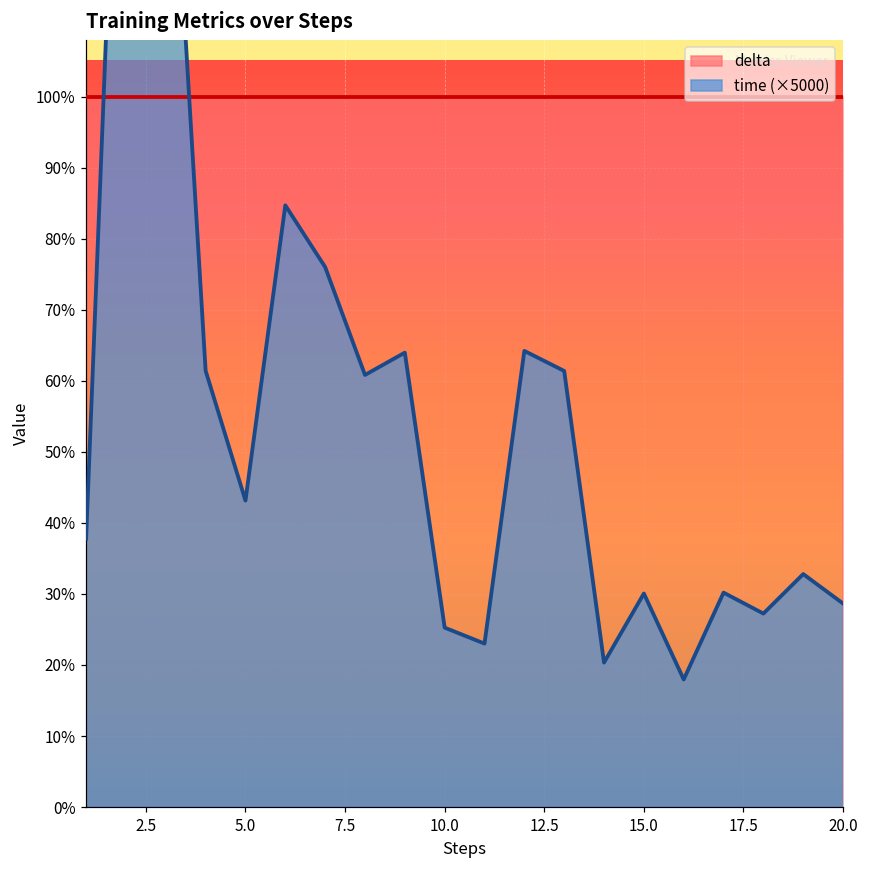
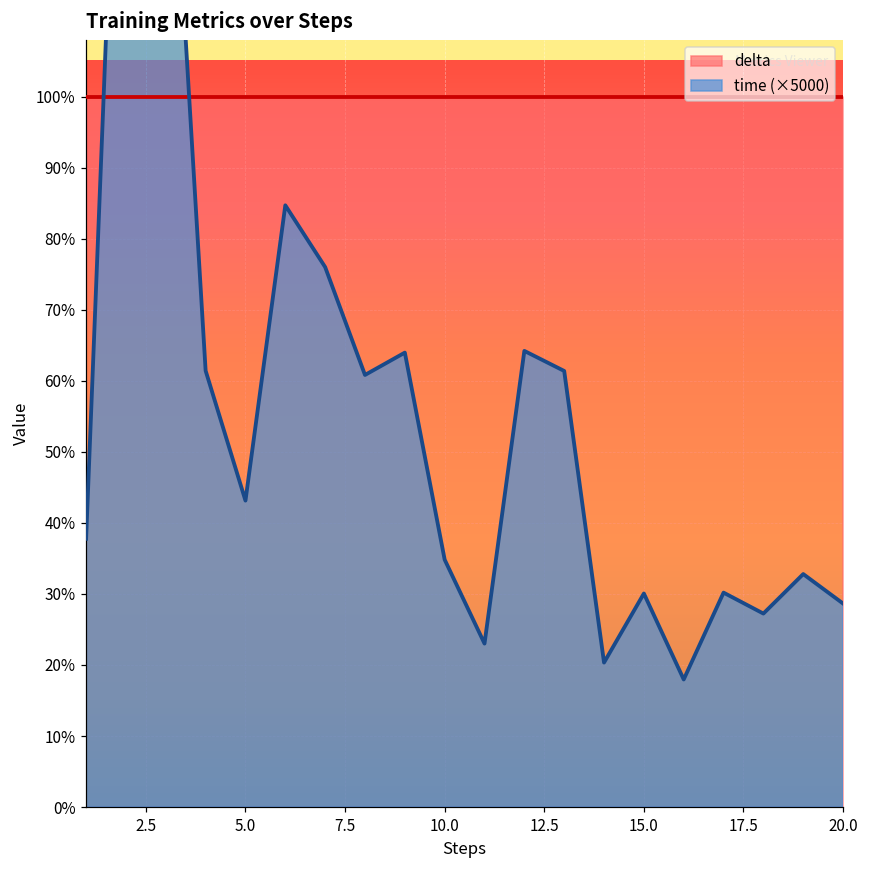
time (×5000), 10.0: 25% -> 35%
